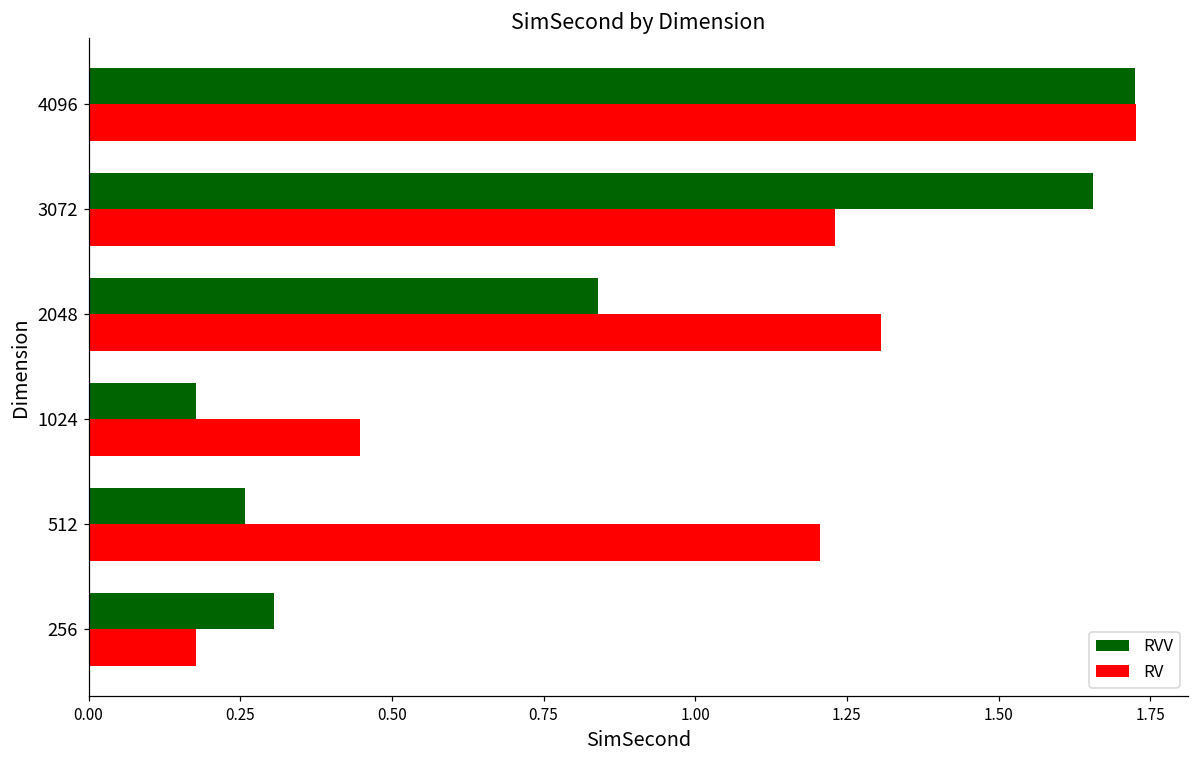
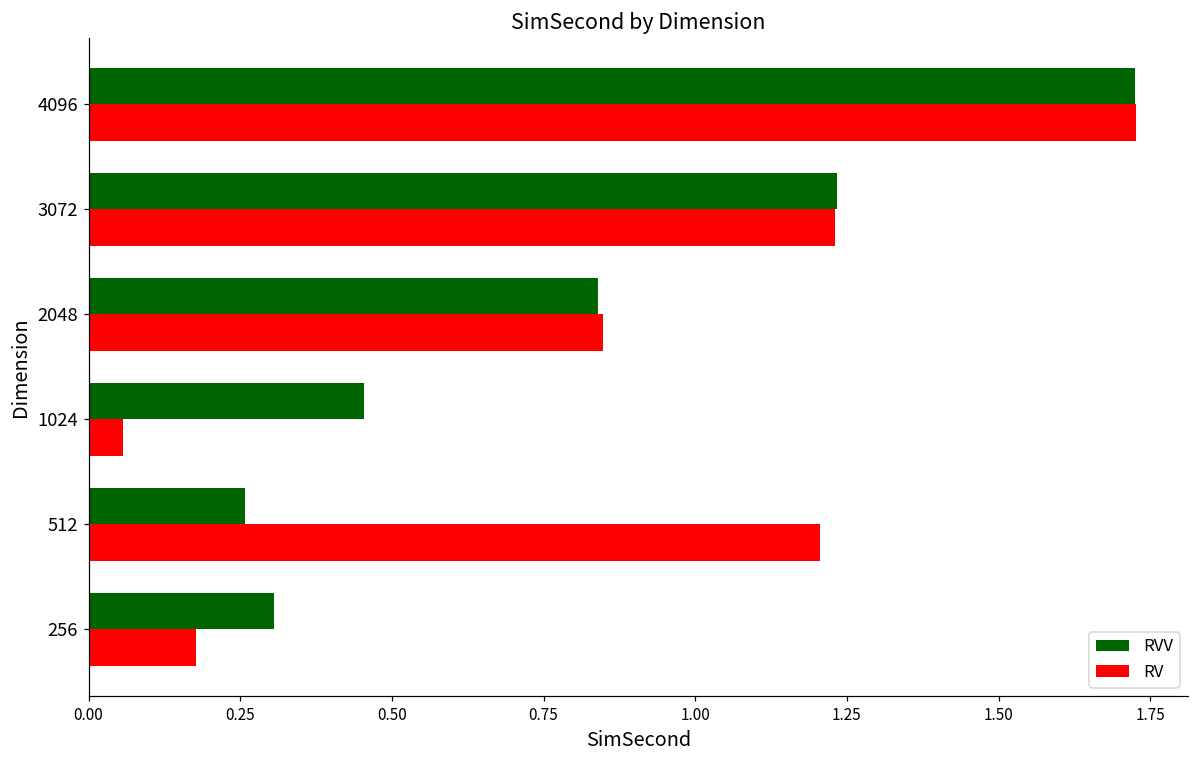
RVV, 3072: 1.66 -> 1.23
RV, 2048: 1.31 -> 0.85
RVV, 1024: 0.18 -> 0.45
RV, 1024: 0.45 -> 0.06
